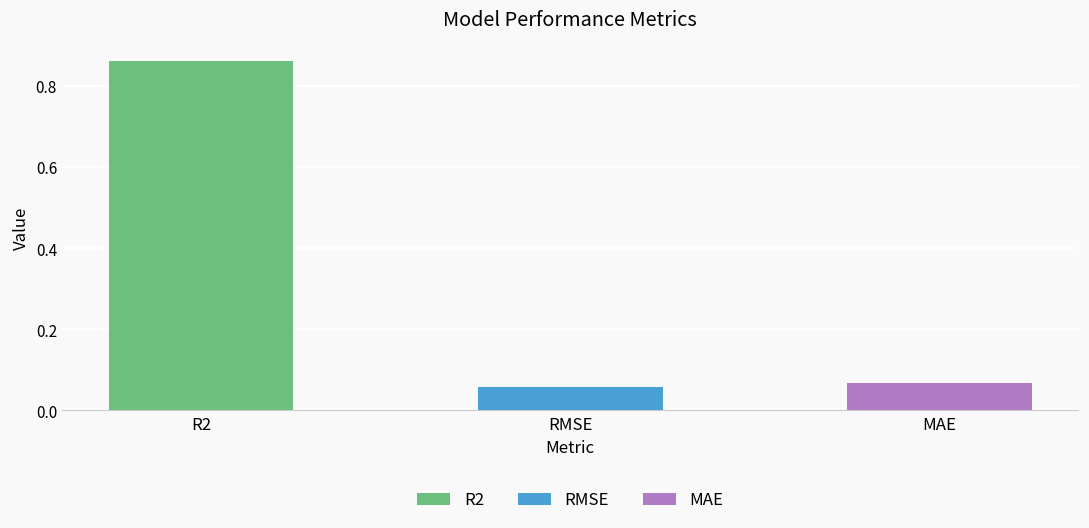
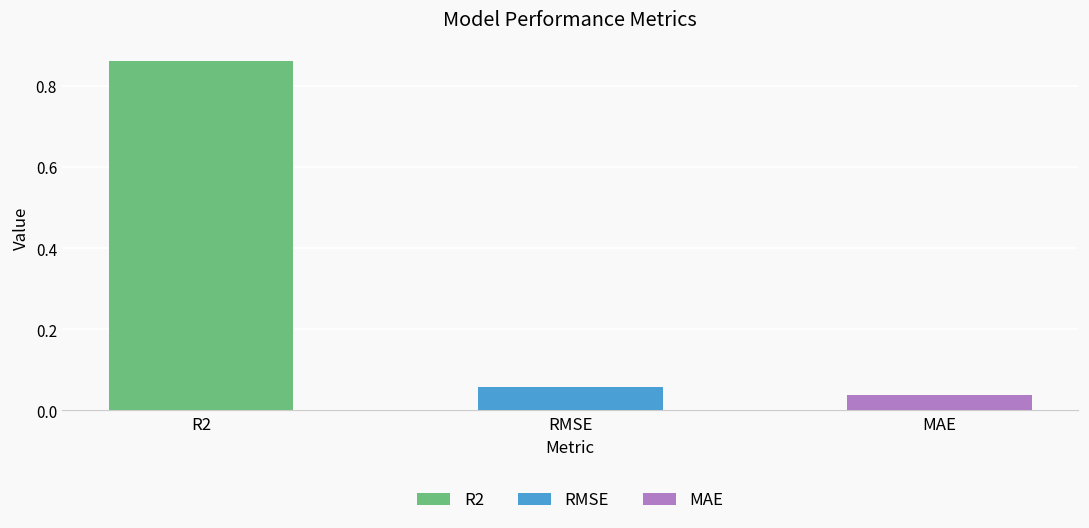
MAE: 0.07 -> 0.04
